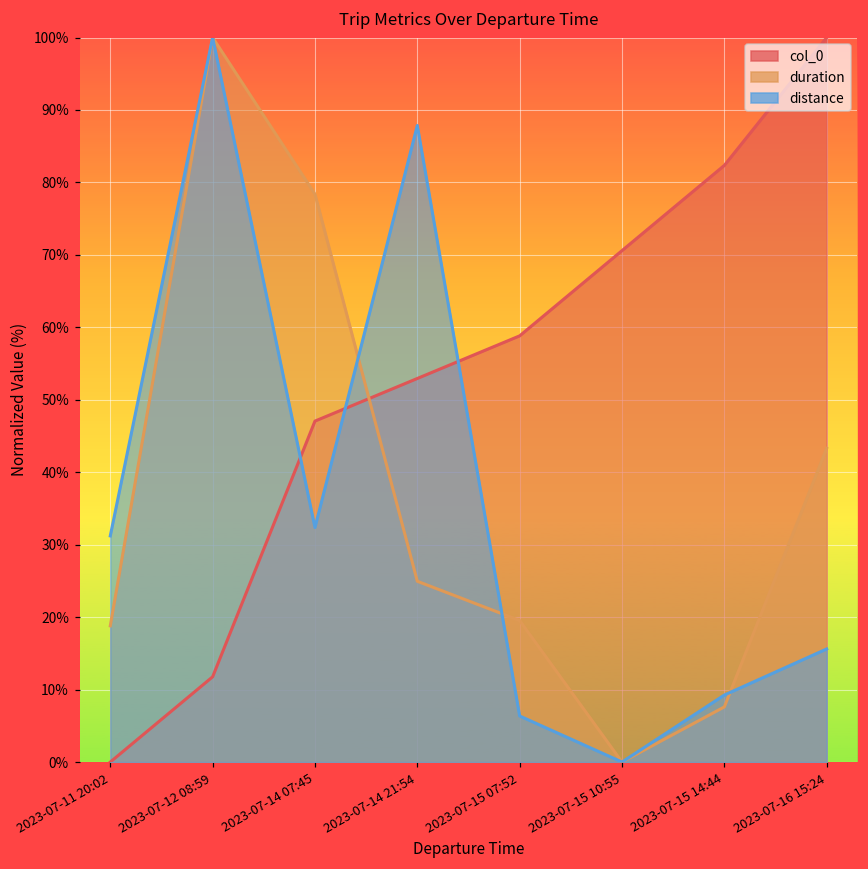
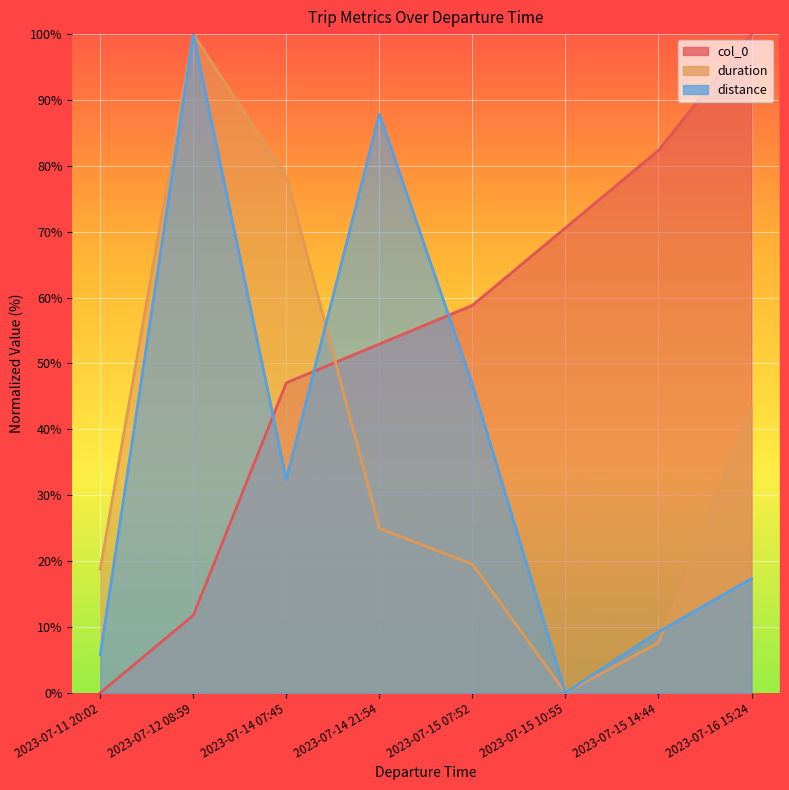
distance, 2023-07-11 20:02: 31% -> 6%
distance, 2023-07-15 07:52: 6% -> 47%
distance, 2023-07-16 15:24: 16% -> 17%
